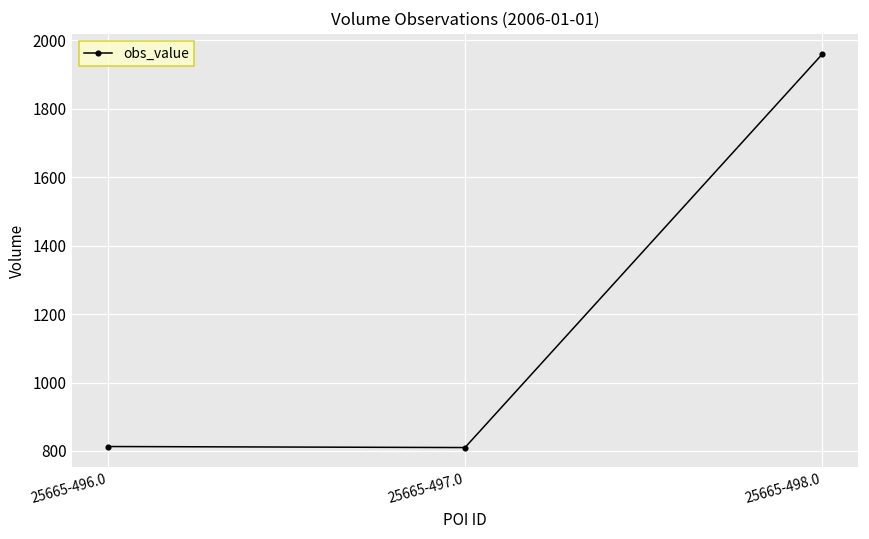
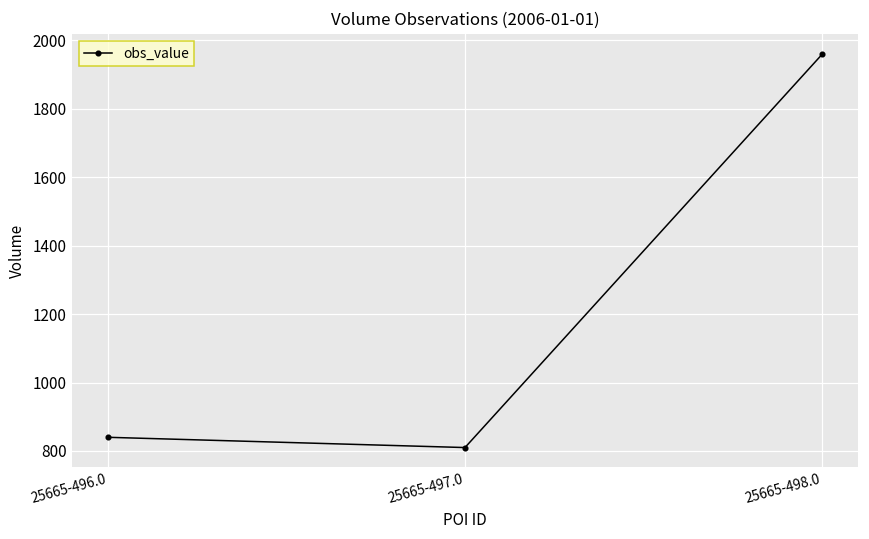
25665-496.0: 810 -> 840
